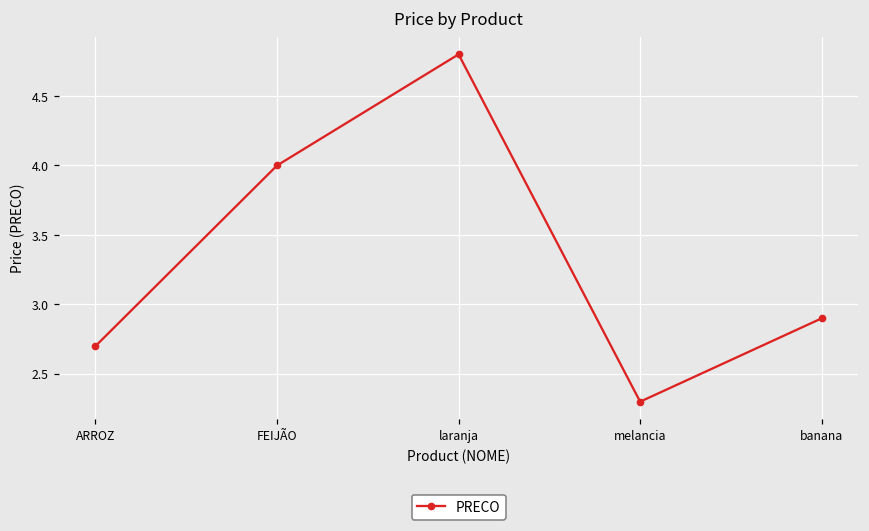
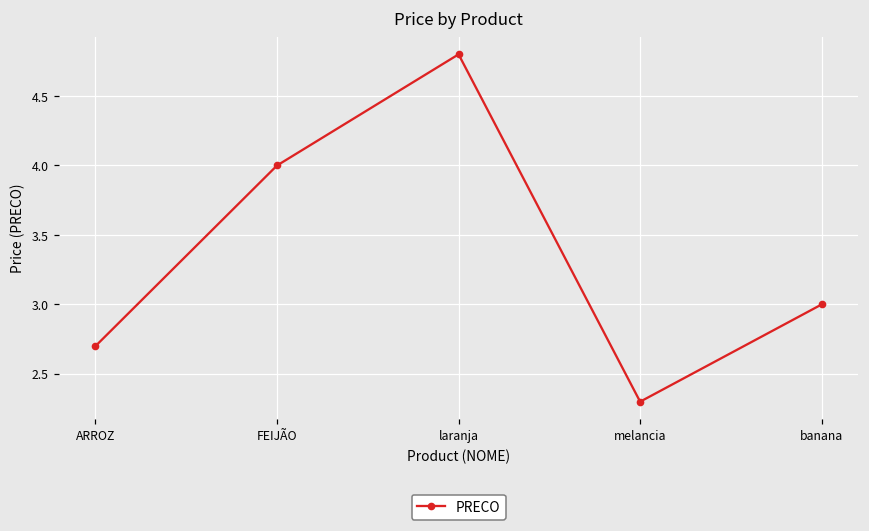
banana: 2.9 -> 3.0
